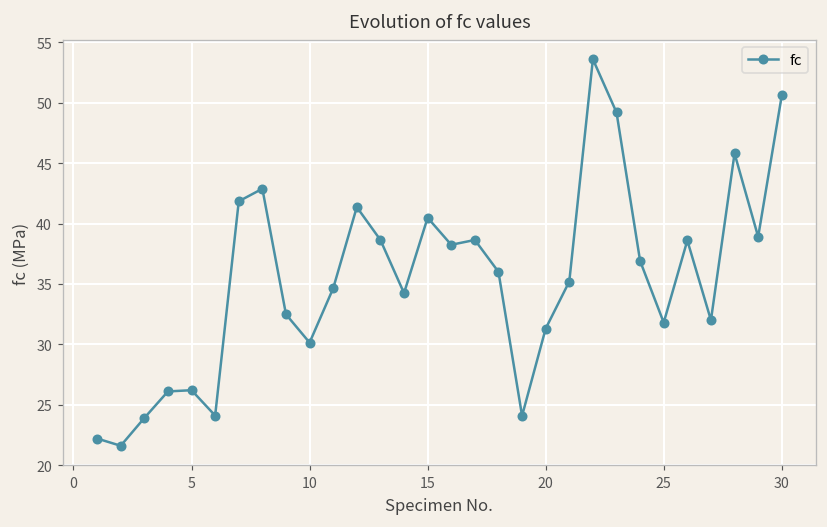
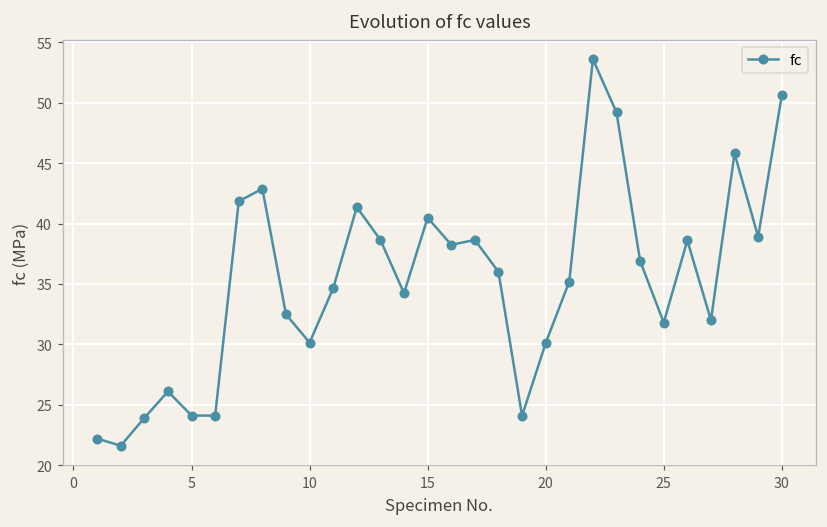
5: 26.2 -> 24.1
20: 31.3 -> 30.1
